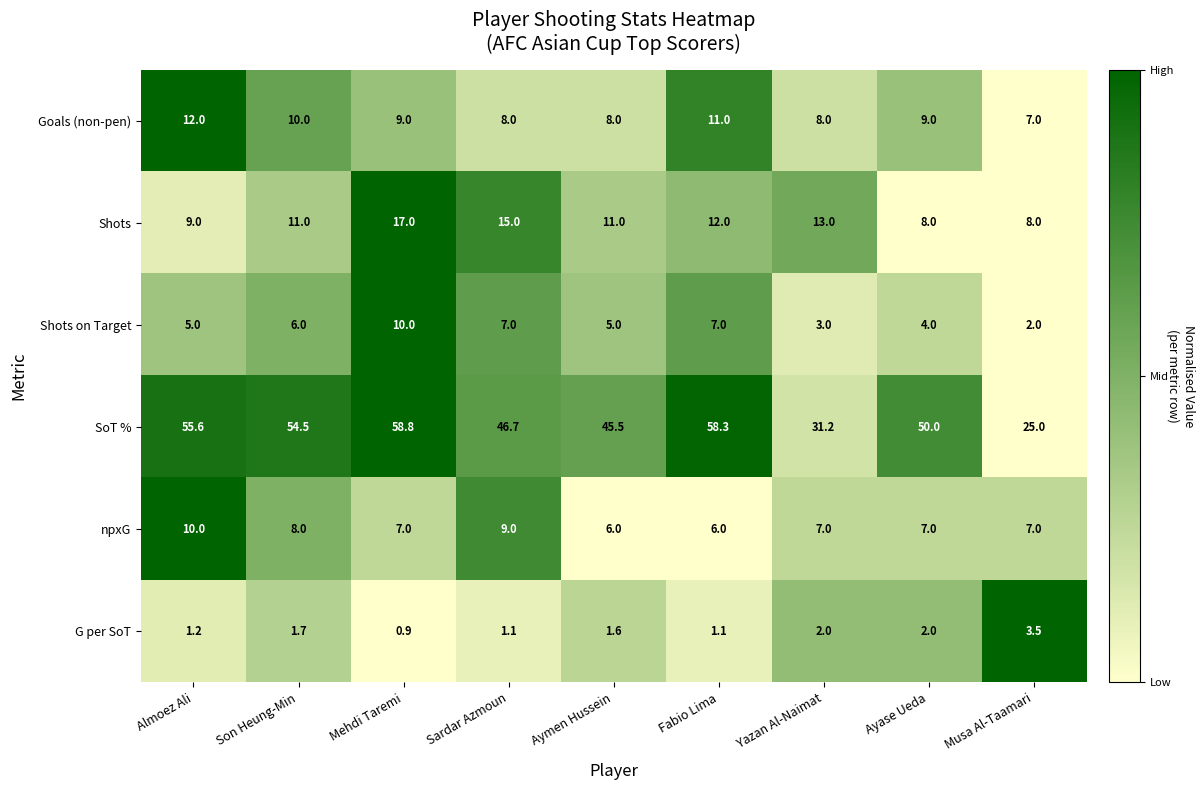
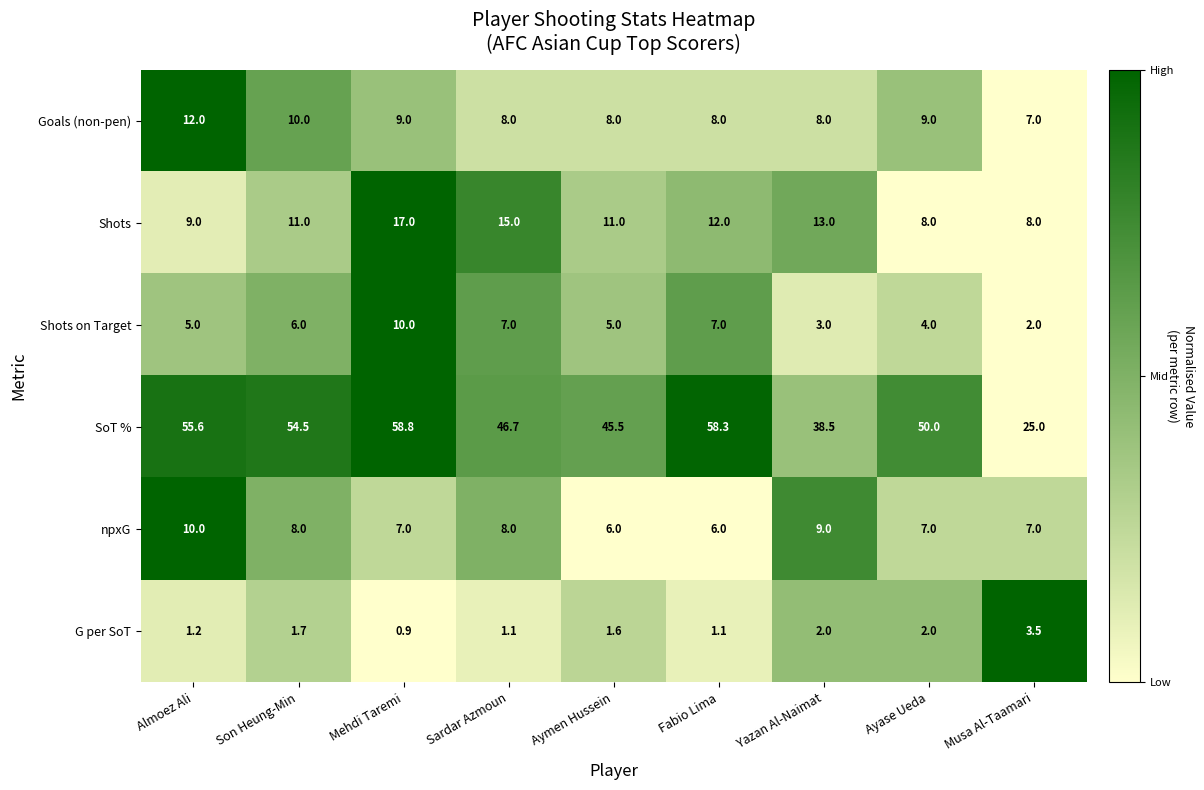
Goals (non-pen), Fabio Lima: 11.0 -> 8.0
SoT %, Yazan Al-Naimat: 31.2 -> 38.5
npxG, Sardar Azmoun: 9.0 -> 8.0
npxG, Yazan Al-Naimat: 7.0 -> 9.0
